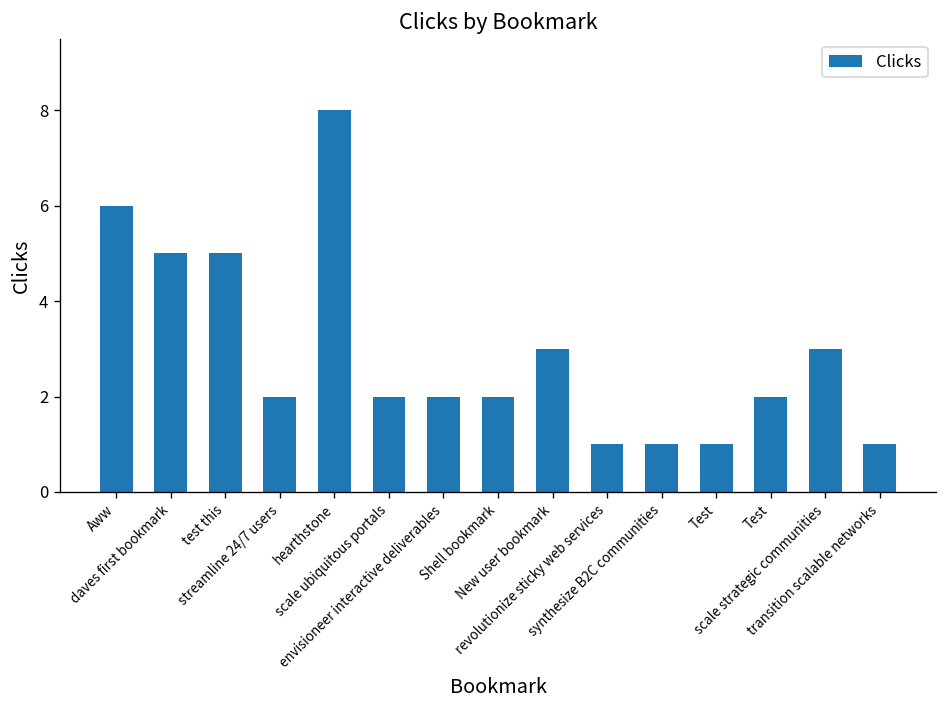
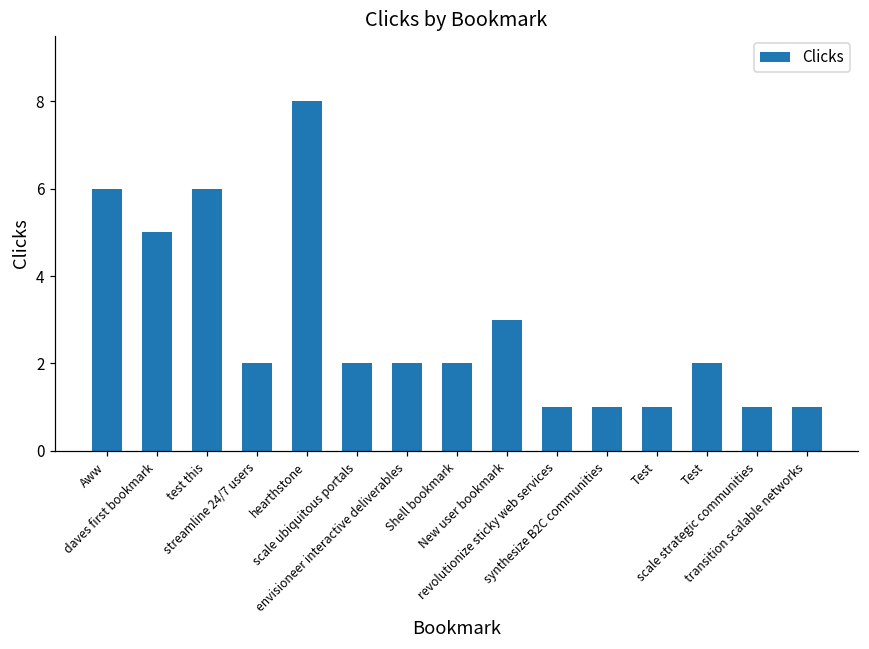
test this: 5 -> 6
scale strategic communities: 3 -> 1
